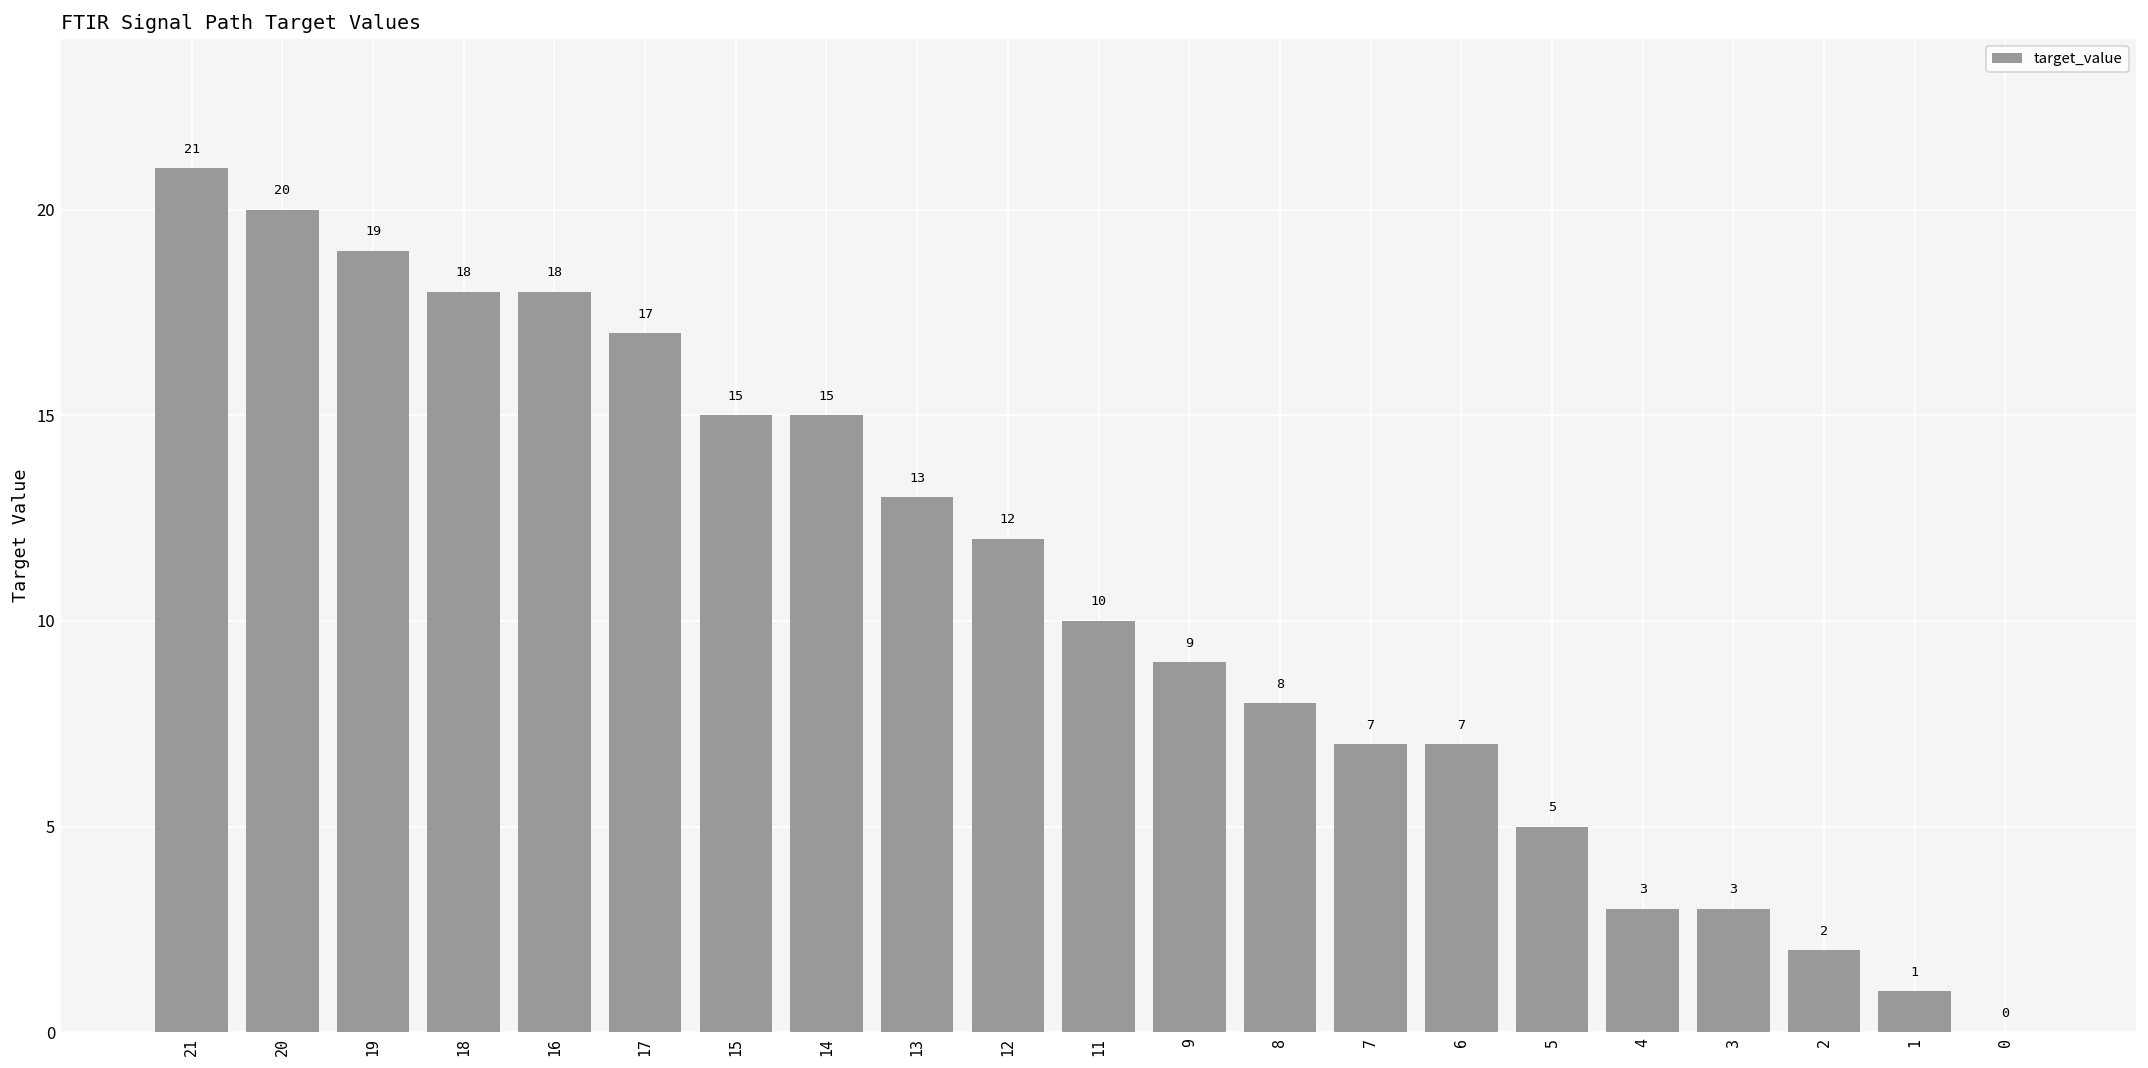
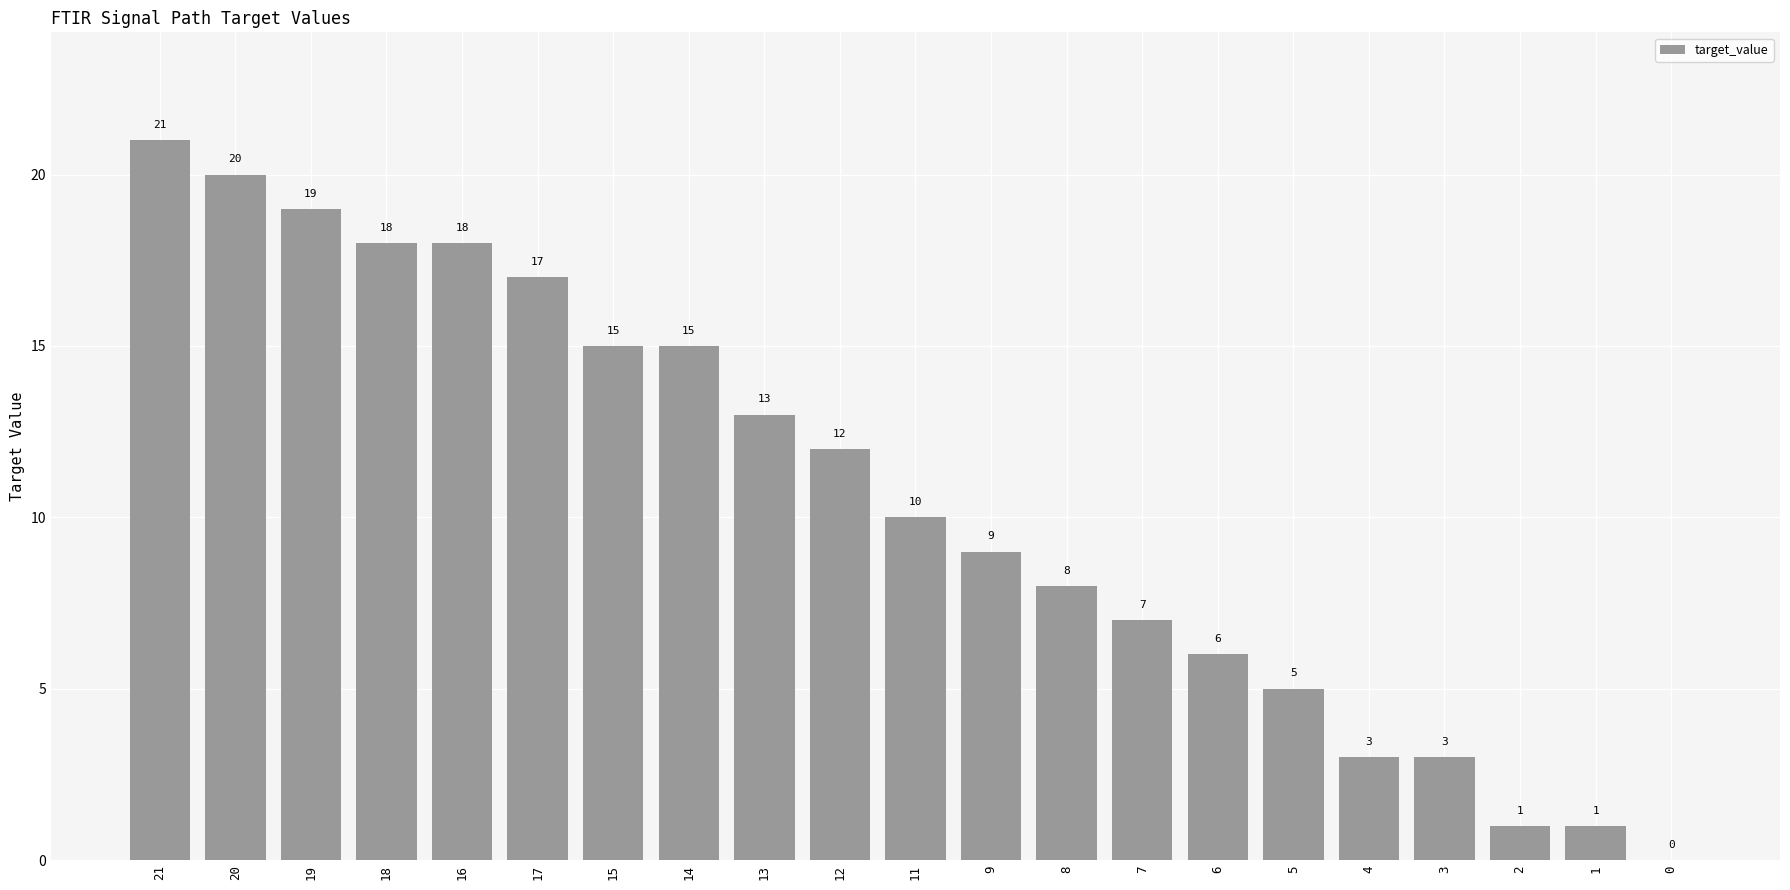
6: 7 -> 6
2: 2 -> 1
